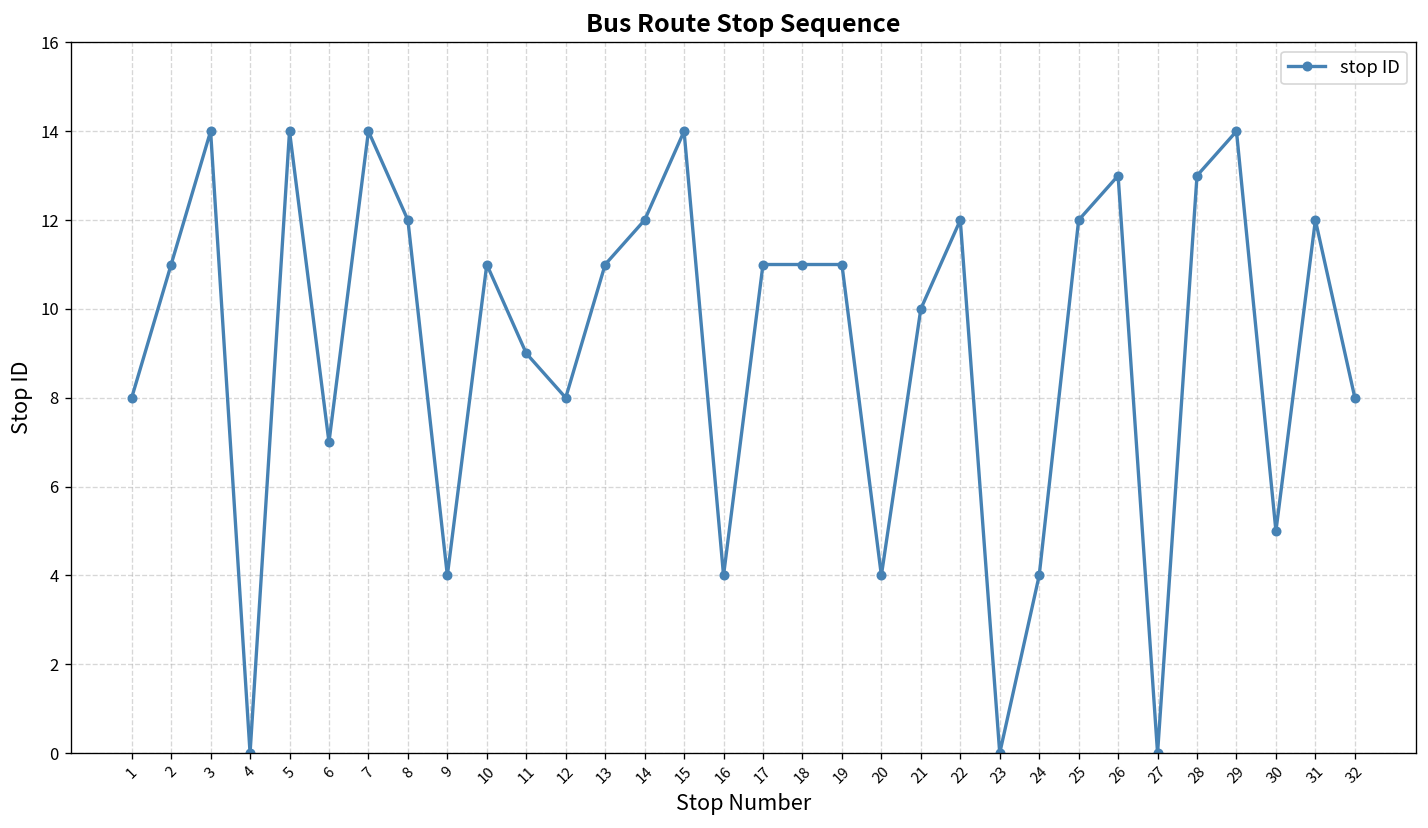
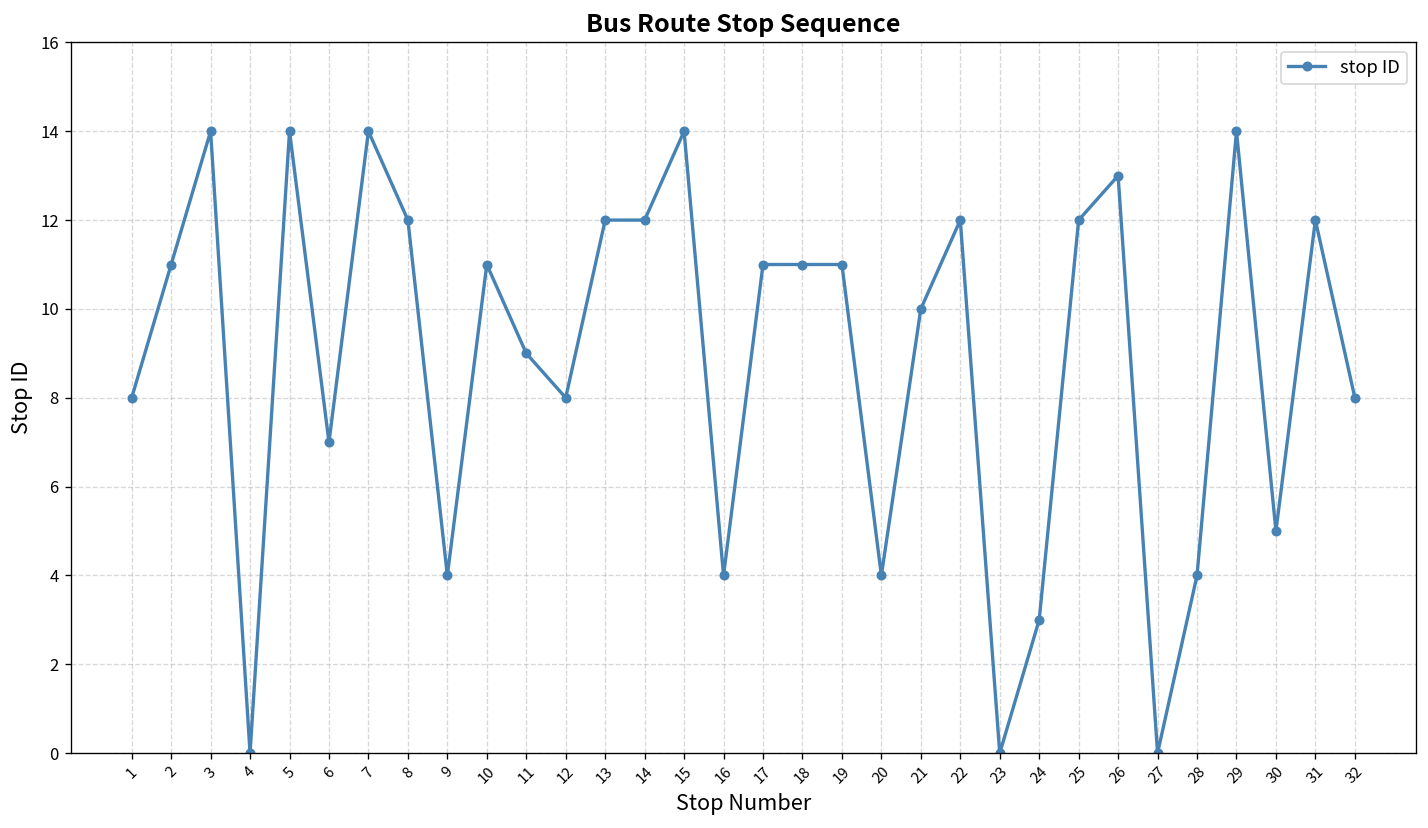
13: 11 -> 12
24: 4 -> 3
28: 13 -> 4
